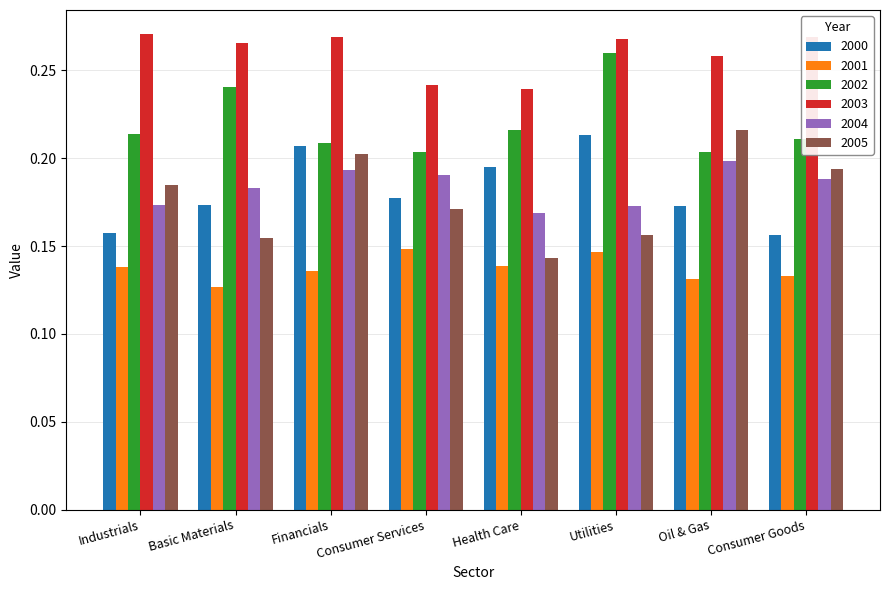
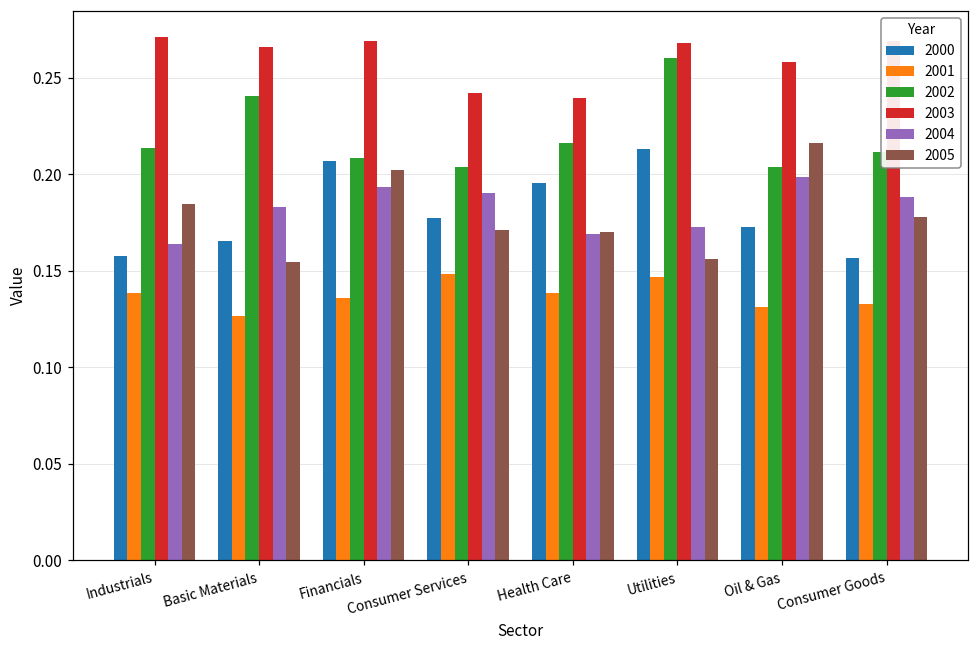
2004, Industrials: 0.173 -> 0.164
2000, Basic Materials: 0.173 -> 0.165
2005, Health Care: 0.143 -> 0.170
2005, Consumer Goods: 0.194 -> 0.178
